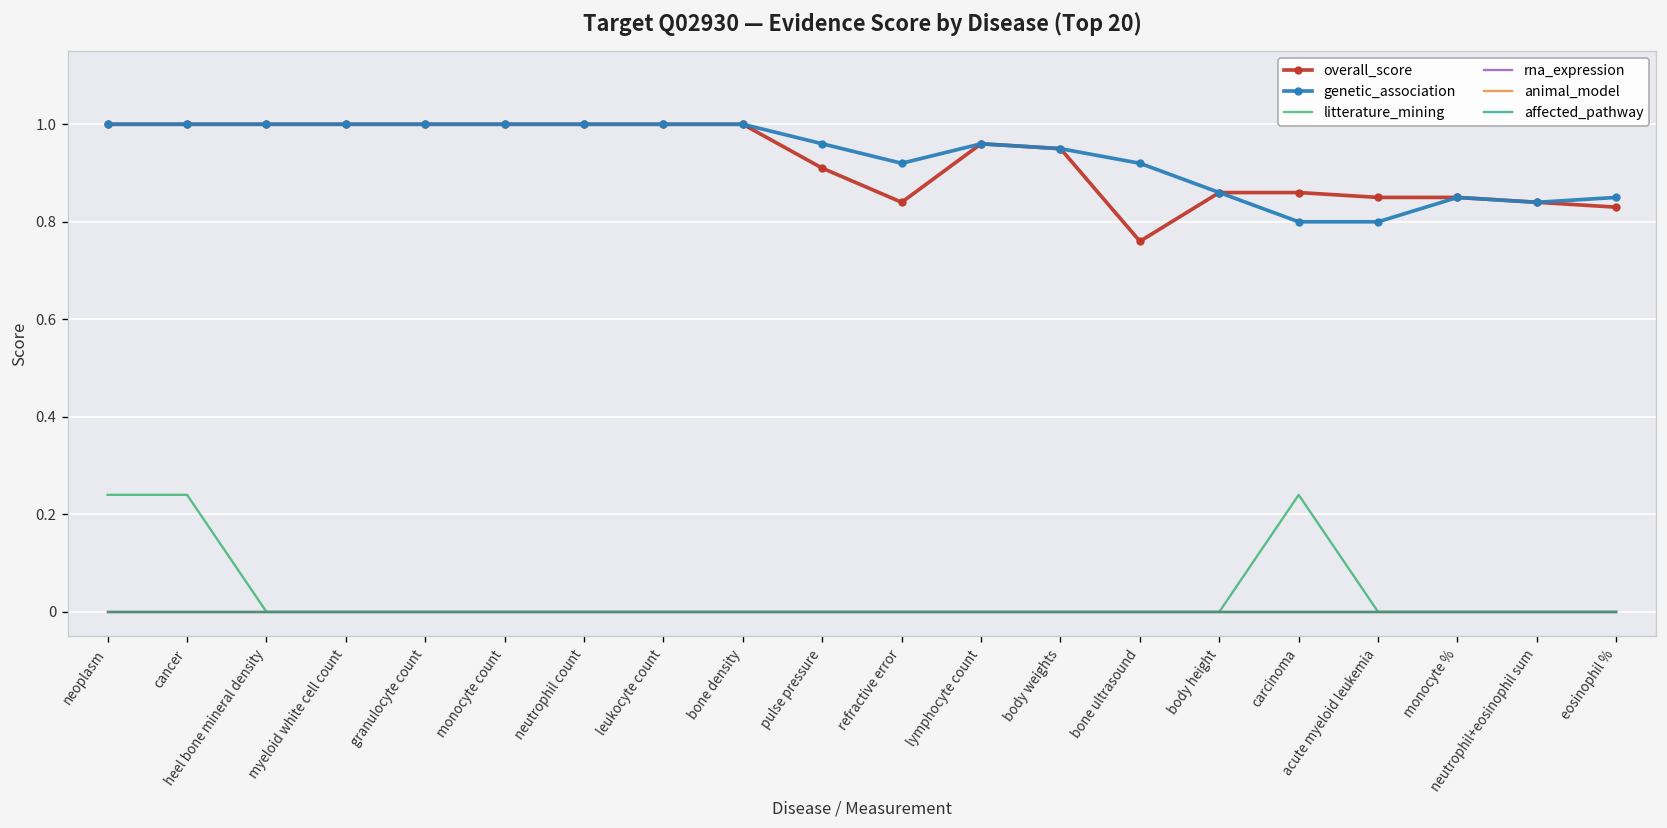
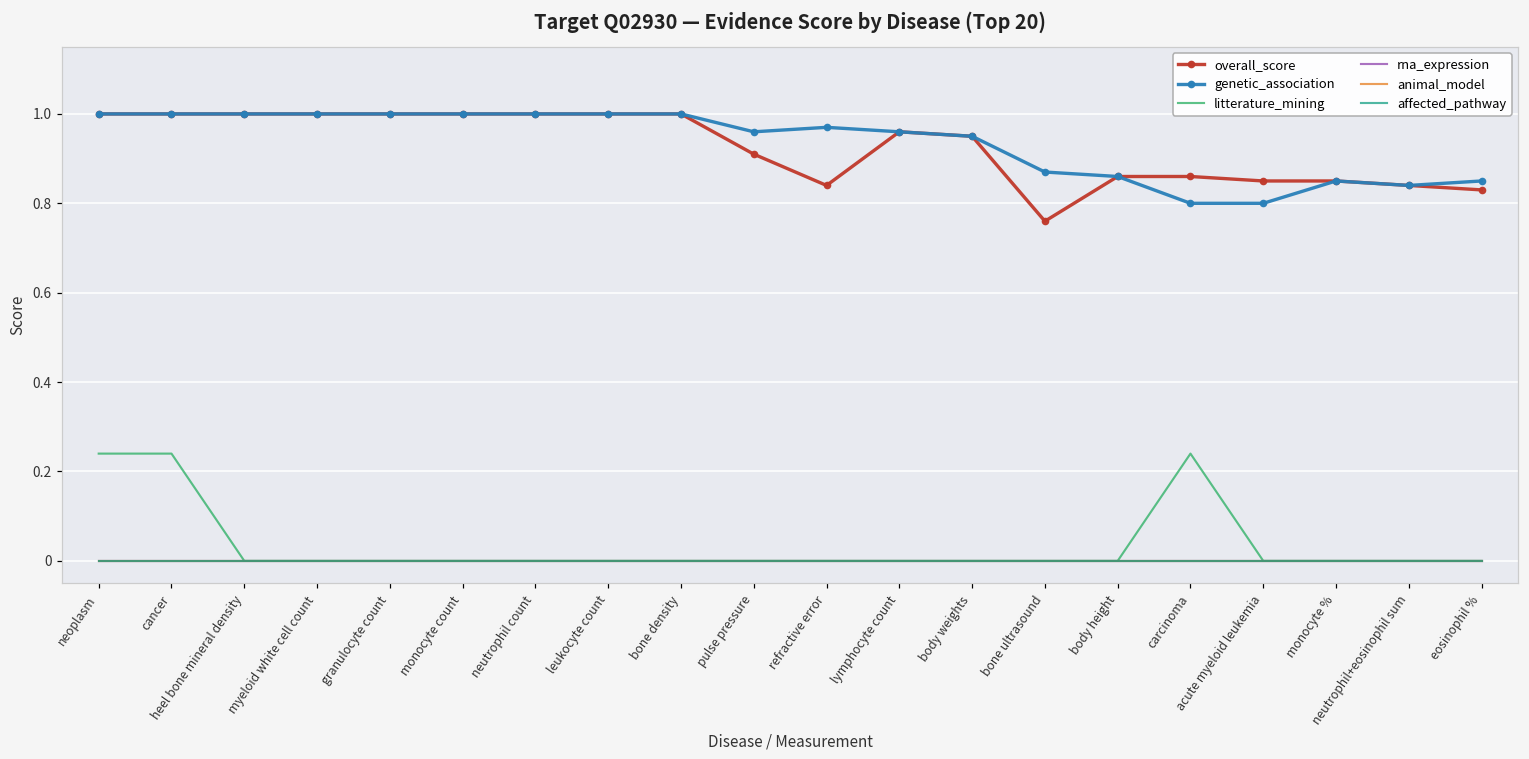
genetic_association, refractive error: 0.92 -> 0.97
genetic_association, bone ultrasound: 0.92 -> 0.87
